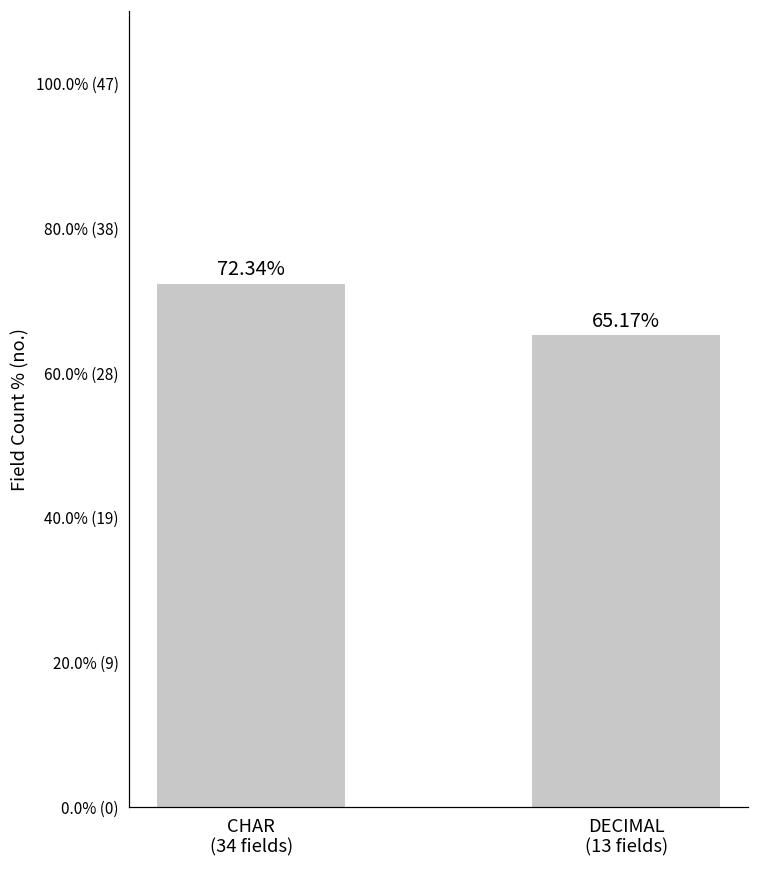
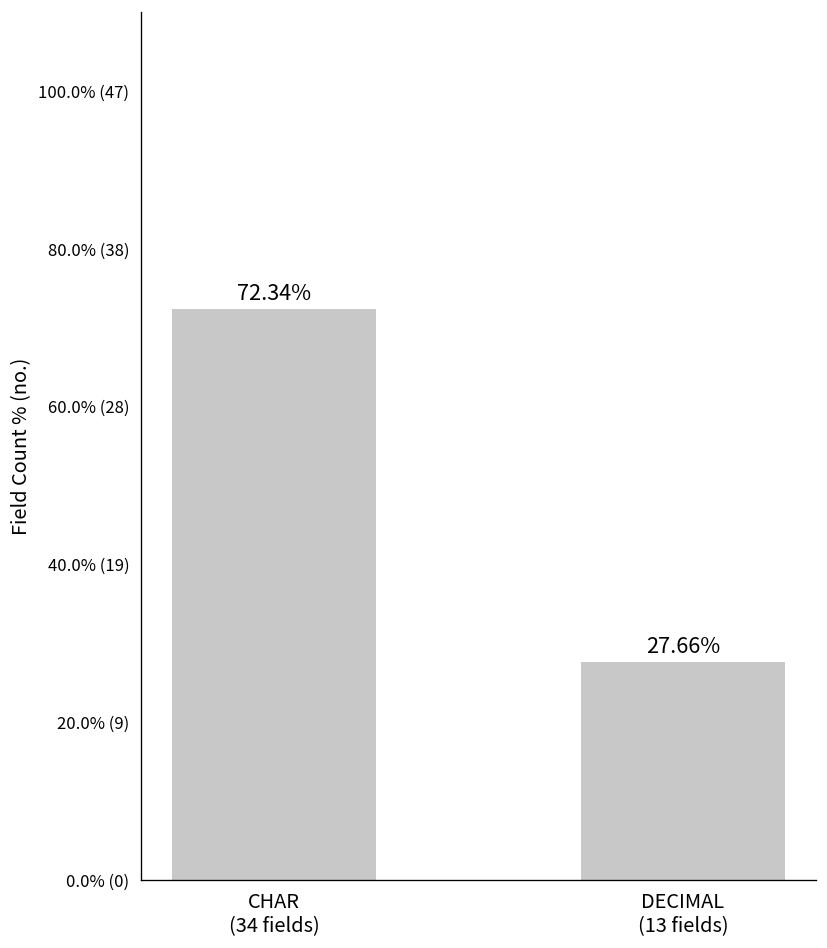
DECIMAL (13 fields): 65.17% -> 27.66%
